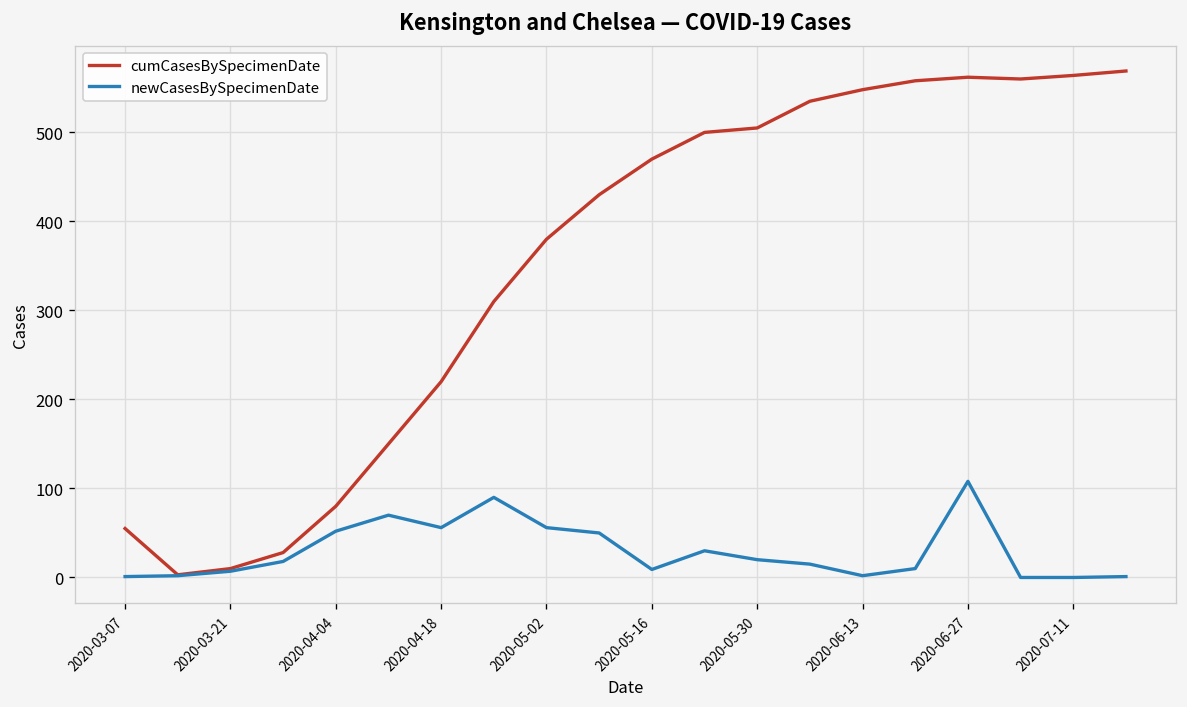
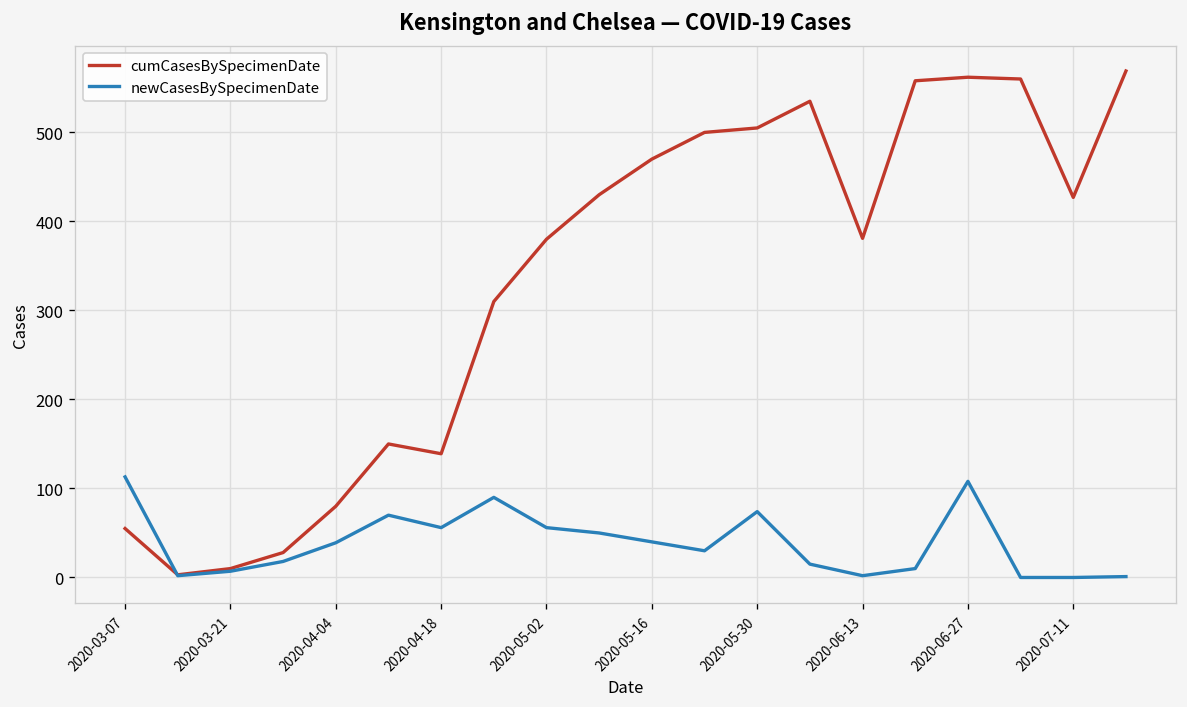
newCasesBySpecimenDate, 2020-03-07: 0 -> 110
newCasesBySpecimenDate, 2020-04-04: 50 -> 40
cumCasesBySpecimenDate, 2020-04-18: 220 -> 140
newCasesBySpecimenDate, 2020-05-16: 10 -> 40
newCasesBySpecimenDate, 2020-05-30: 20 -> 70
cumCasesBySpecimenDate, 2020-06-13: 550 -> 380
cumCasesBySpecimenDate, 2020-07-11: 560 -> 430
